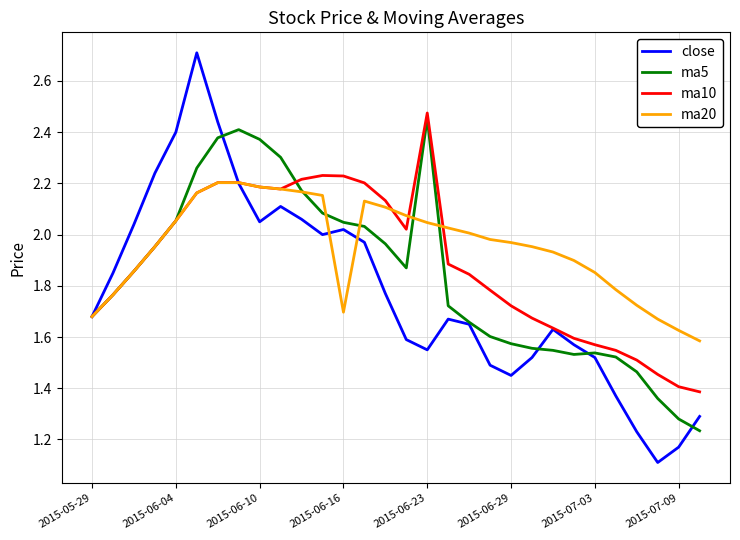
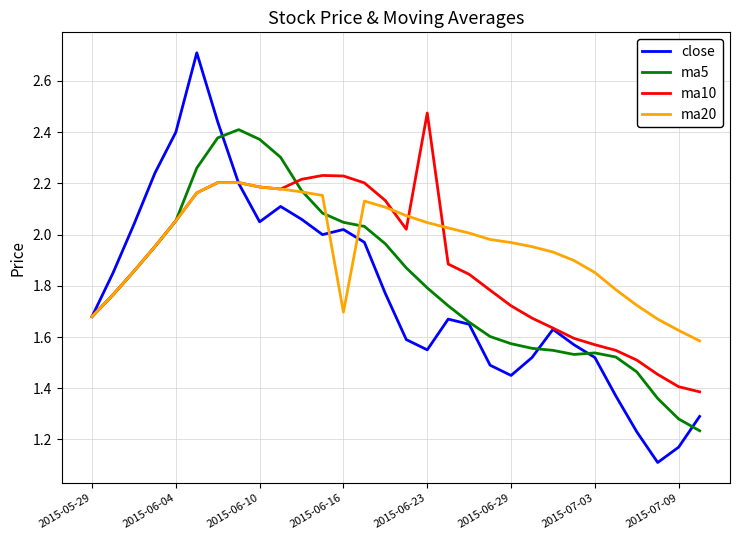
ma5, 2015-06-23: 2.45 -> 1.79
